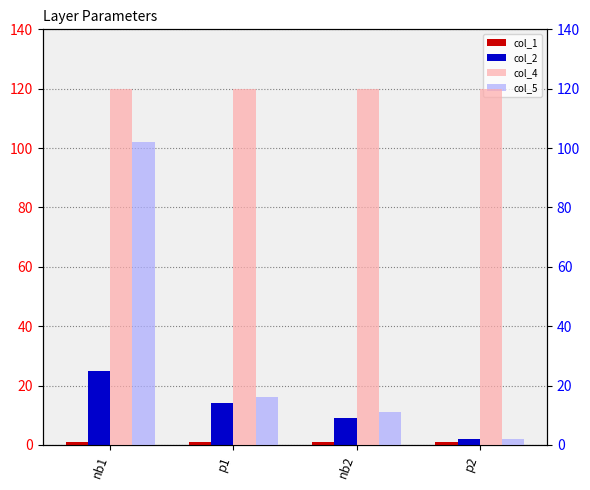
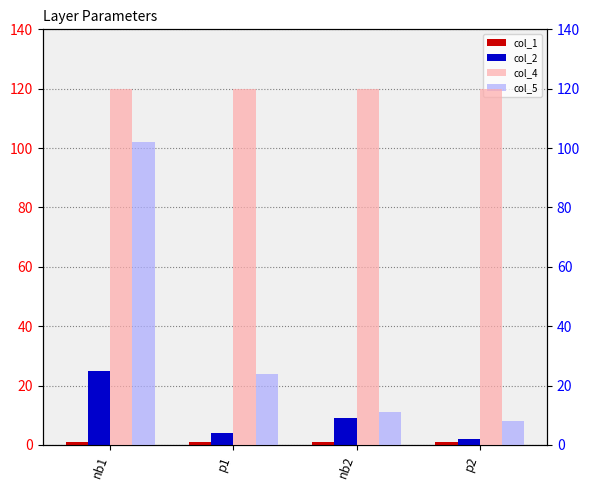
col_2, p1: 14 -> 4
col_5, p1: 16 -> 24
col_5, p2: 2 -> 8
